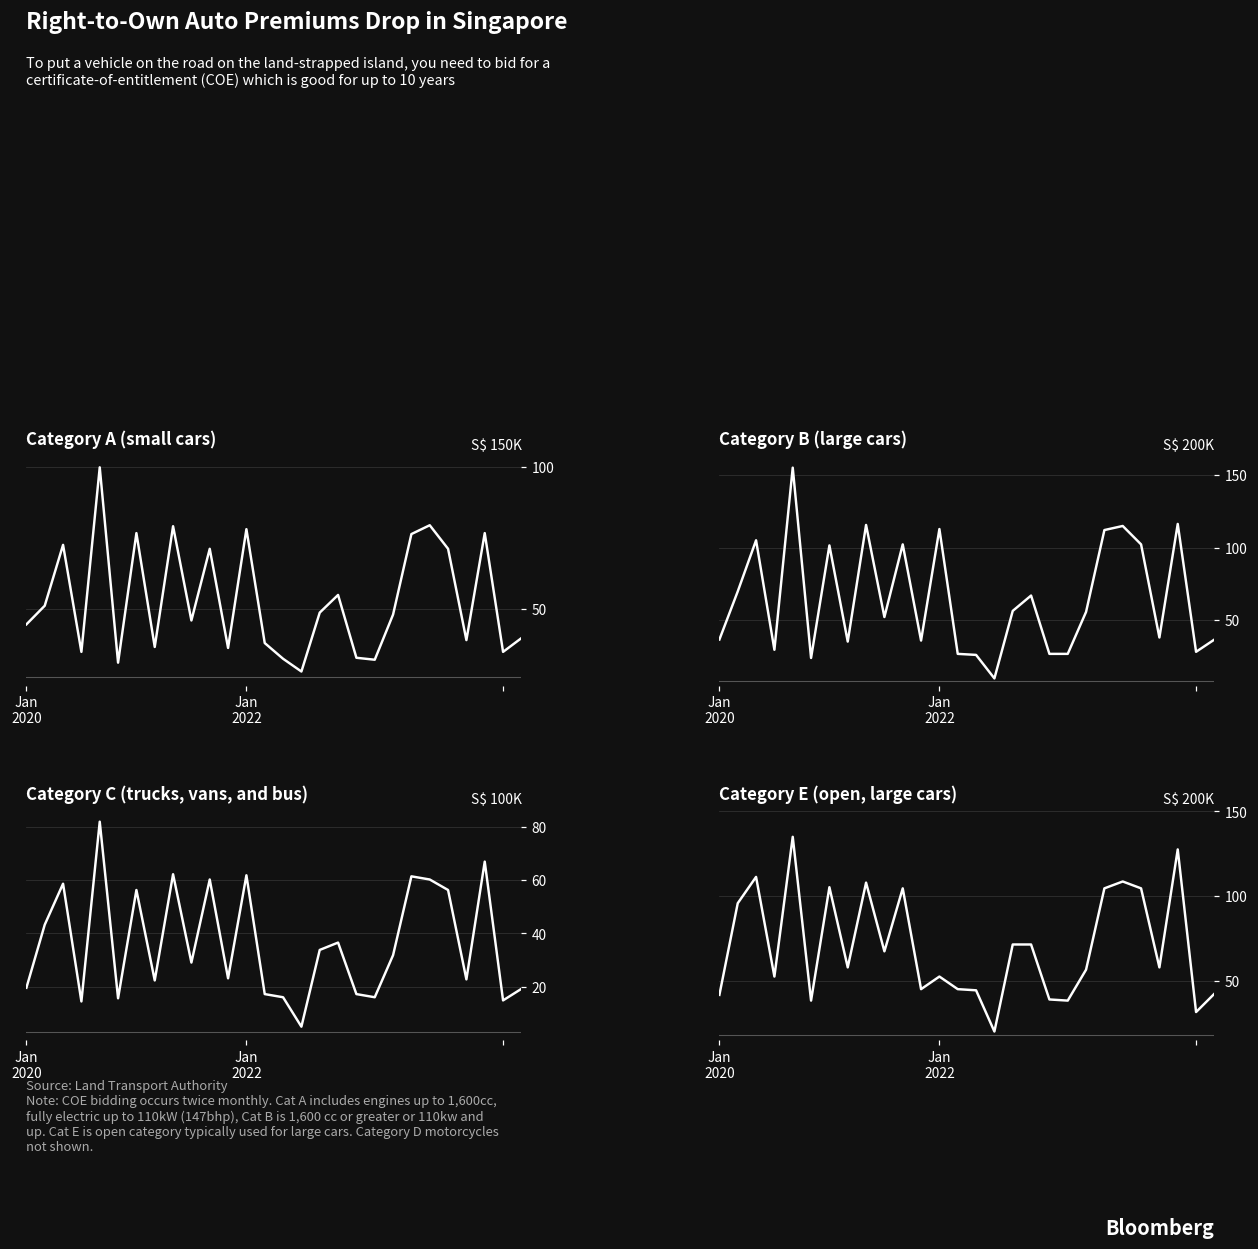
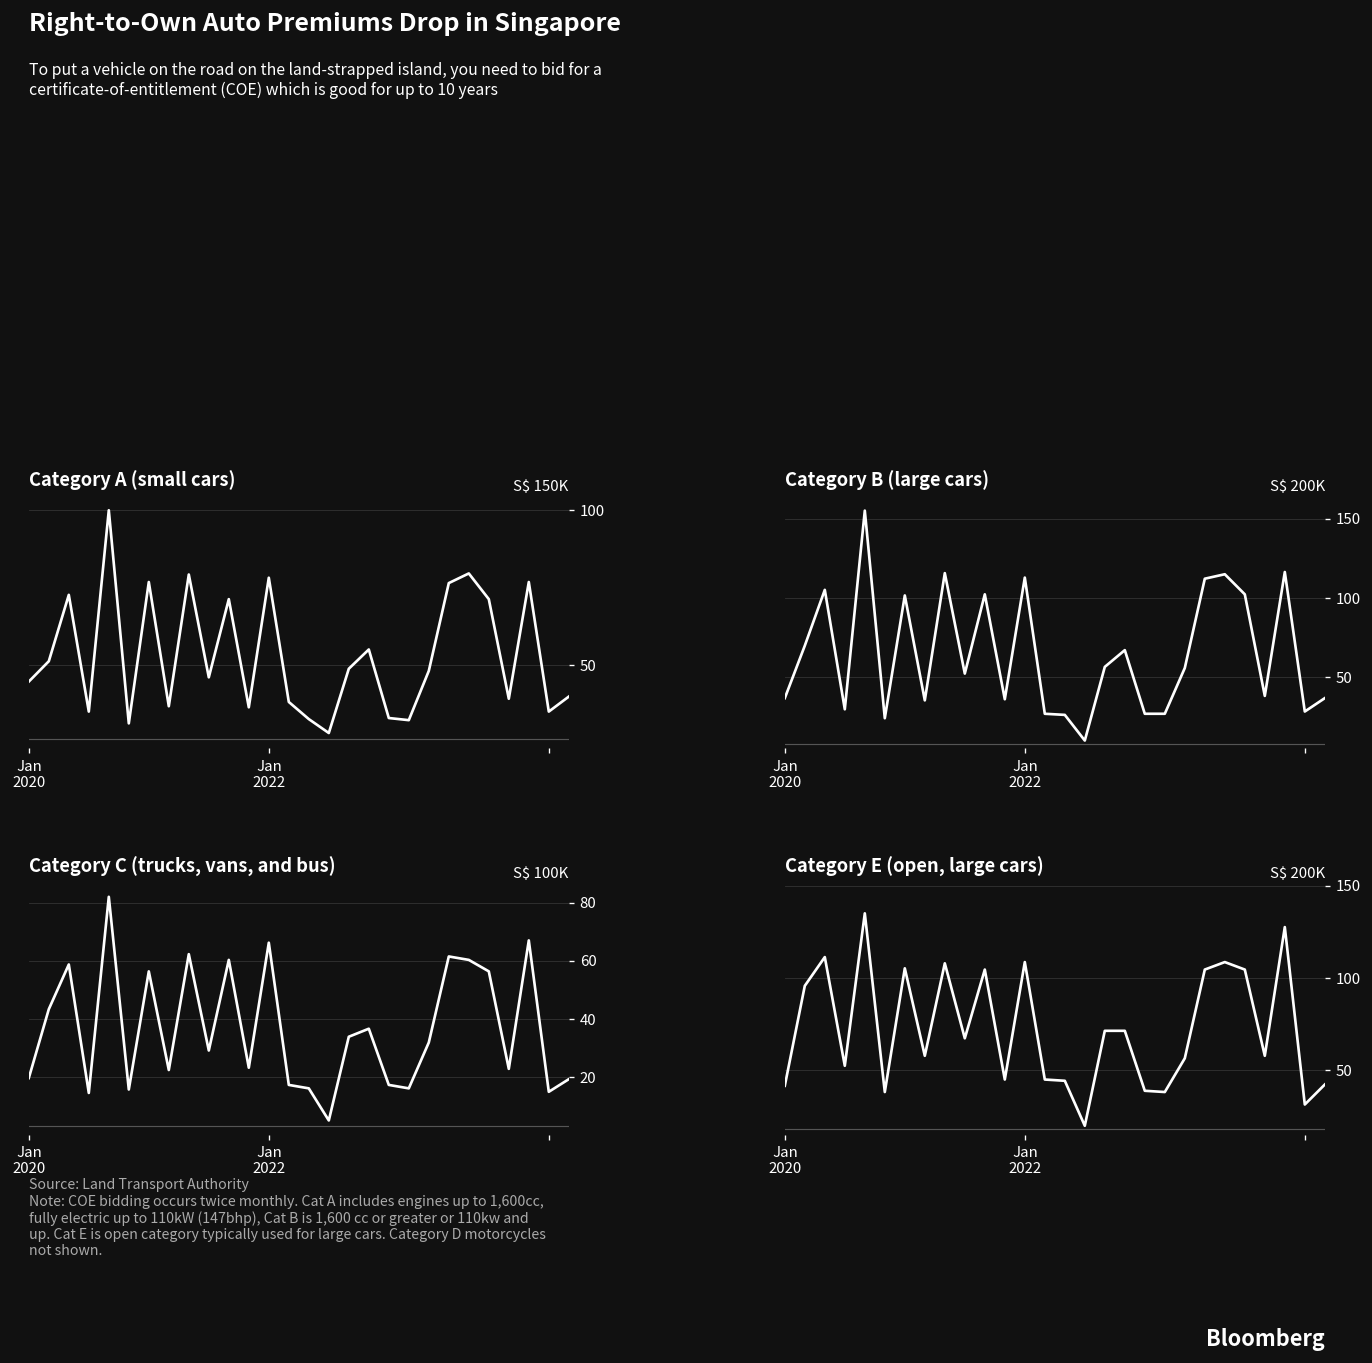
Category C (trucks, vans, and bus), Jan 2022: 62 -> 66
Category E (open, large cars), Jan 2022: 52 -> 109
